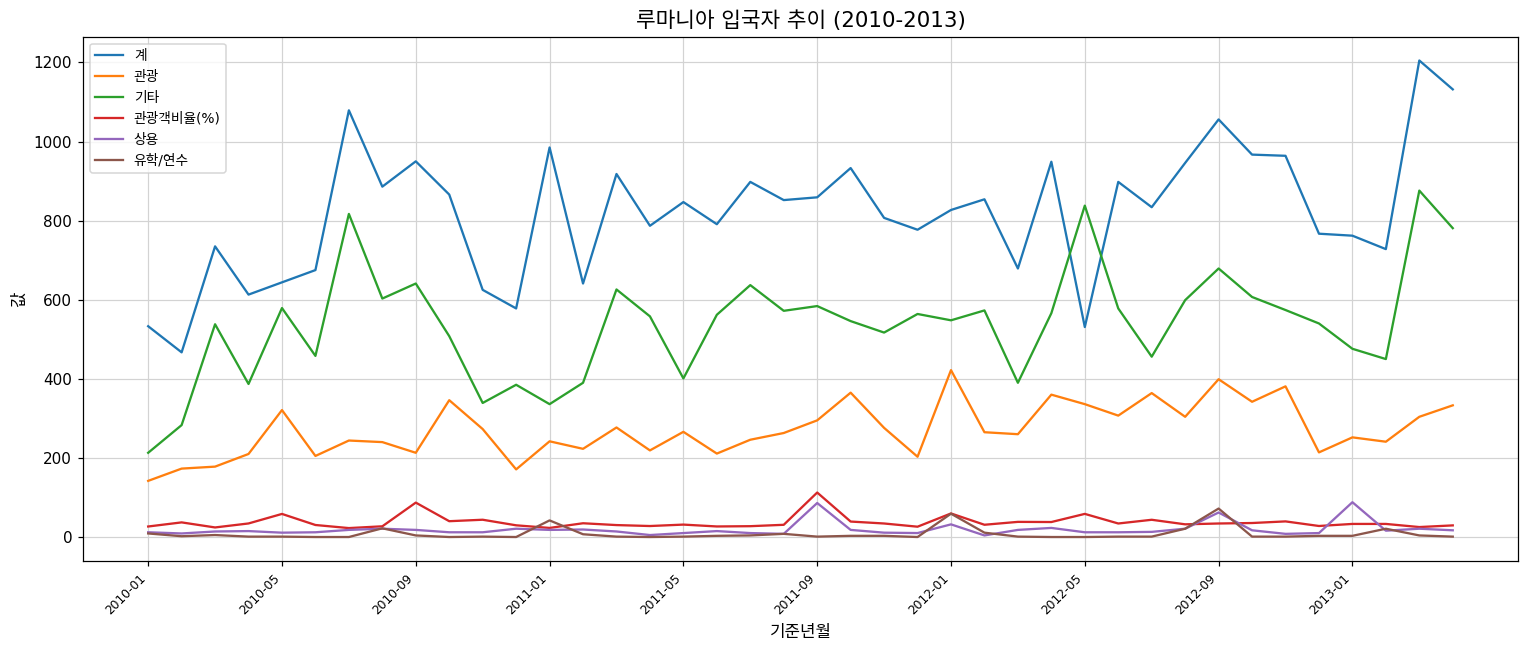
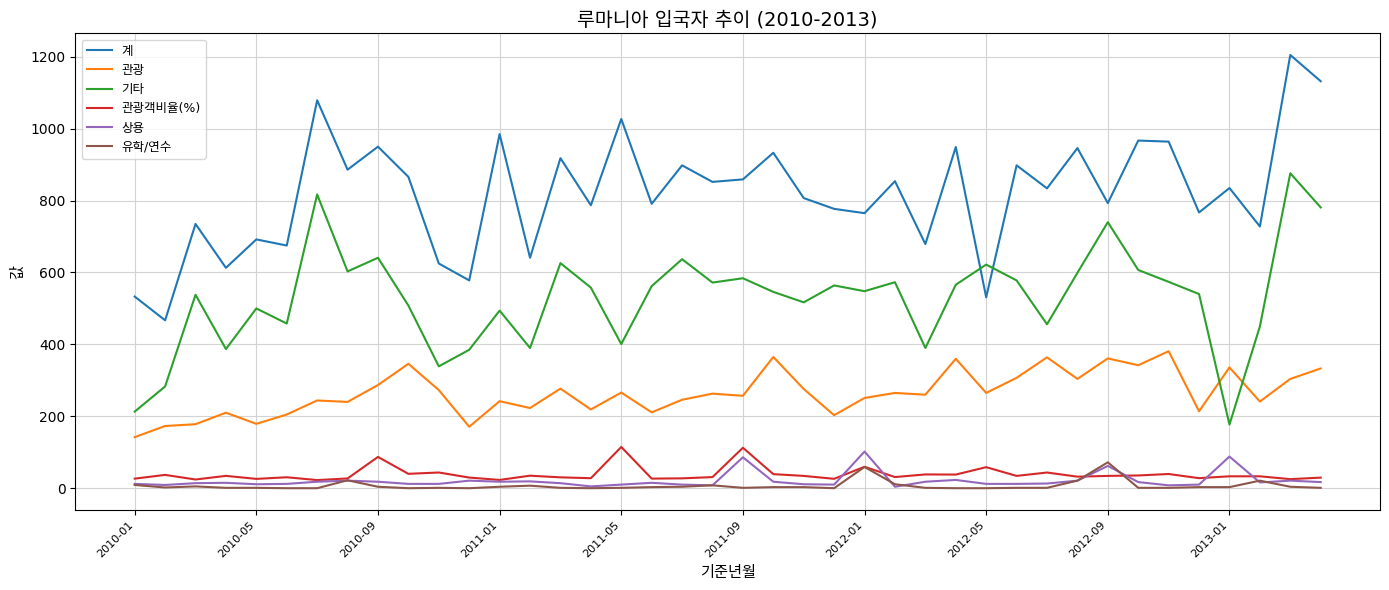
계, 2010-05: 640 -> 690
관광, 2010-05: 320 -> 180
기타, 2010-05: 580 -> 500
관광객비율(%), 2010-05: 60 -> 30
관광, 2010-09: 210 -> 290
기타, 2011-01: 340 -> 490
유학/연수, 2011-01: 40 -> 0
계, 2011-05: 850 -> 1030
관광객비율(%), 2011-05: 30 -> 110
관광, 2011-09: 300 -> 260
계, 2012-01: 830 -> 770
관광, 2012-01: 420 -> 250
상용, 2012-01: 30 -> 100
관광, 2012-05: 340 -> 270
기타, 2012-05: 840 -> 620
계, 2012-09: 1060 -> 790
관광, 2012-09: 400 -> 360
기타, 2012-09: 680 -> 740
계, 2013-01: 760 -> 840
관광, 2013-01: 250 -> 340
기타, 2013-01: 480 -> 180
